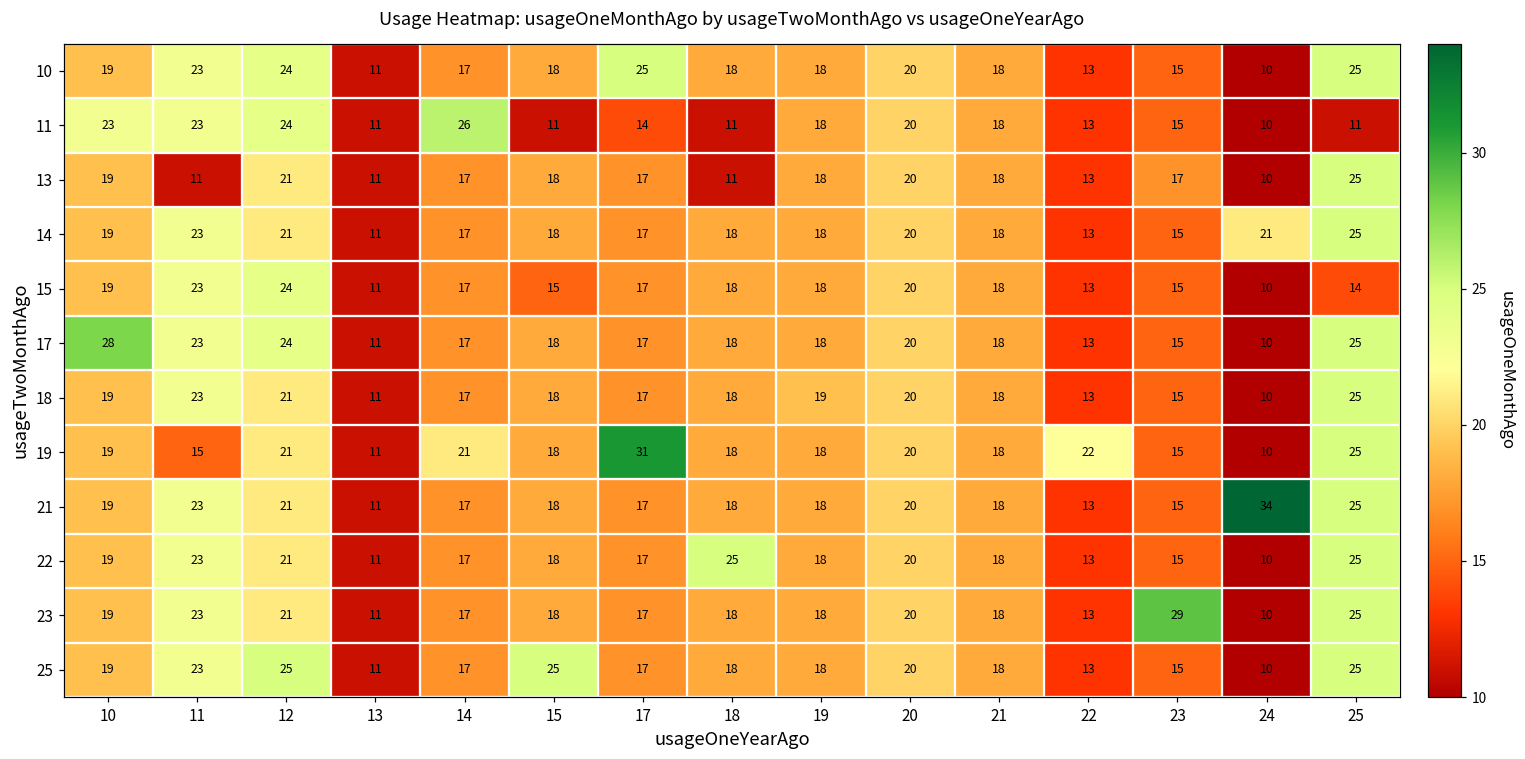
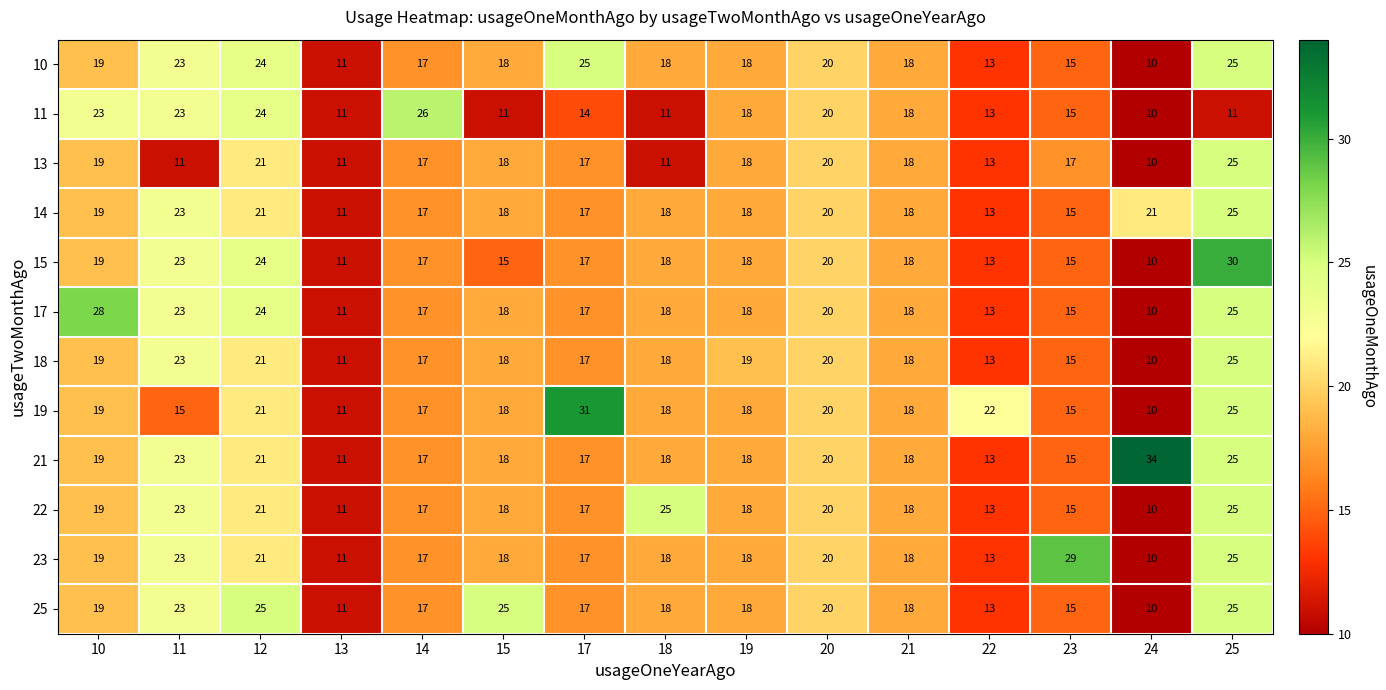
15, 25: 14 -> 30
19, 14: 21 -> 17
